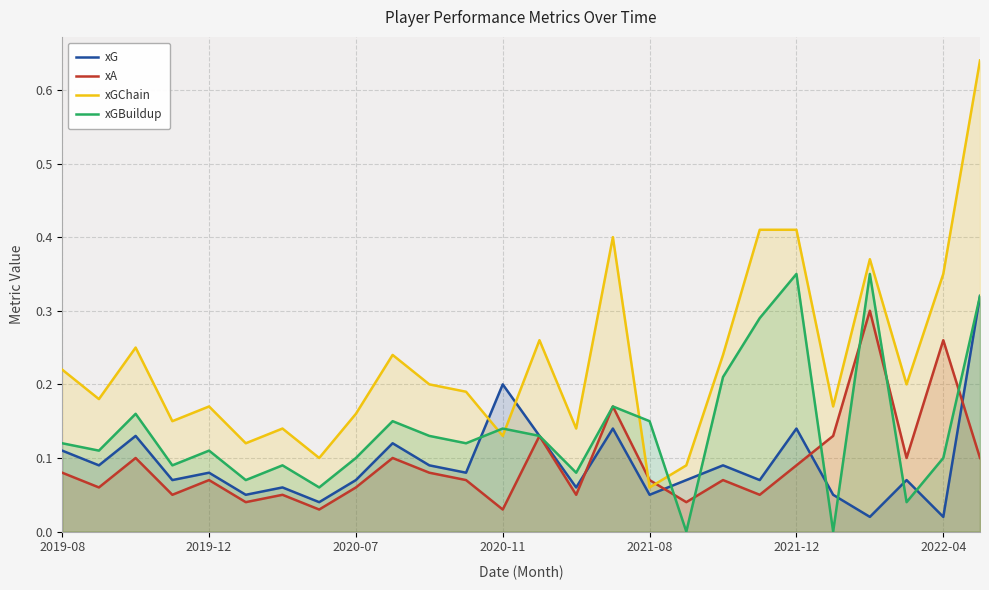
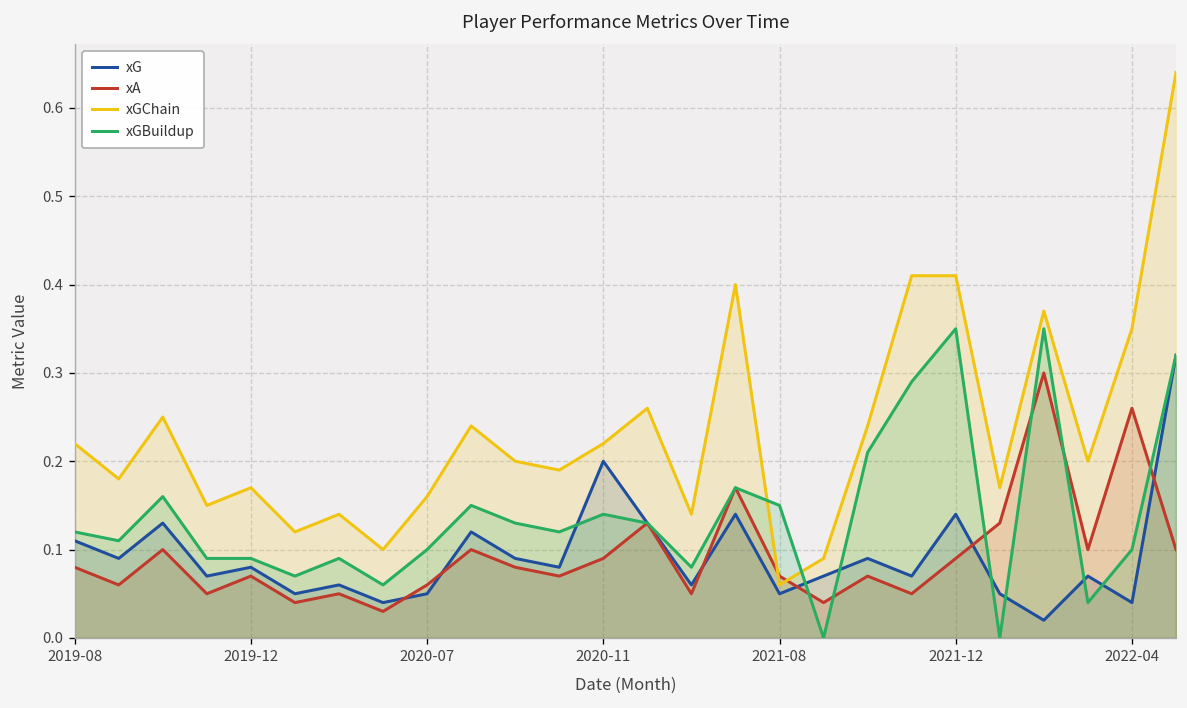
xGBuildup, 2019-12: 0.11 -> 0.09
xG, 2020-07: 0.07 -> 0.05
xA, 2020-11: 0.03 -> 0.09
xGChain, 2020-11: 0.13 -> 0.22
xG, 2022-04: 0.02 -> 0.04
